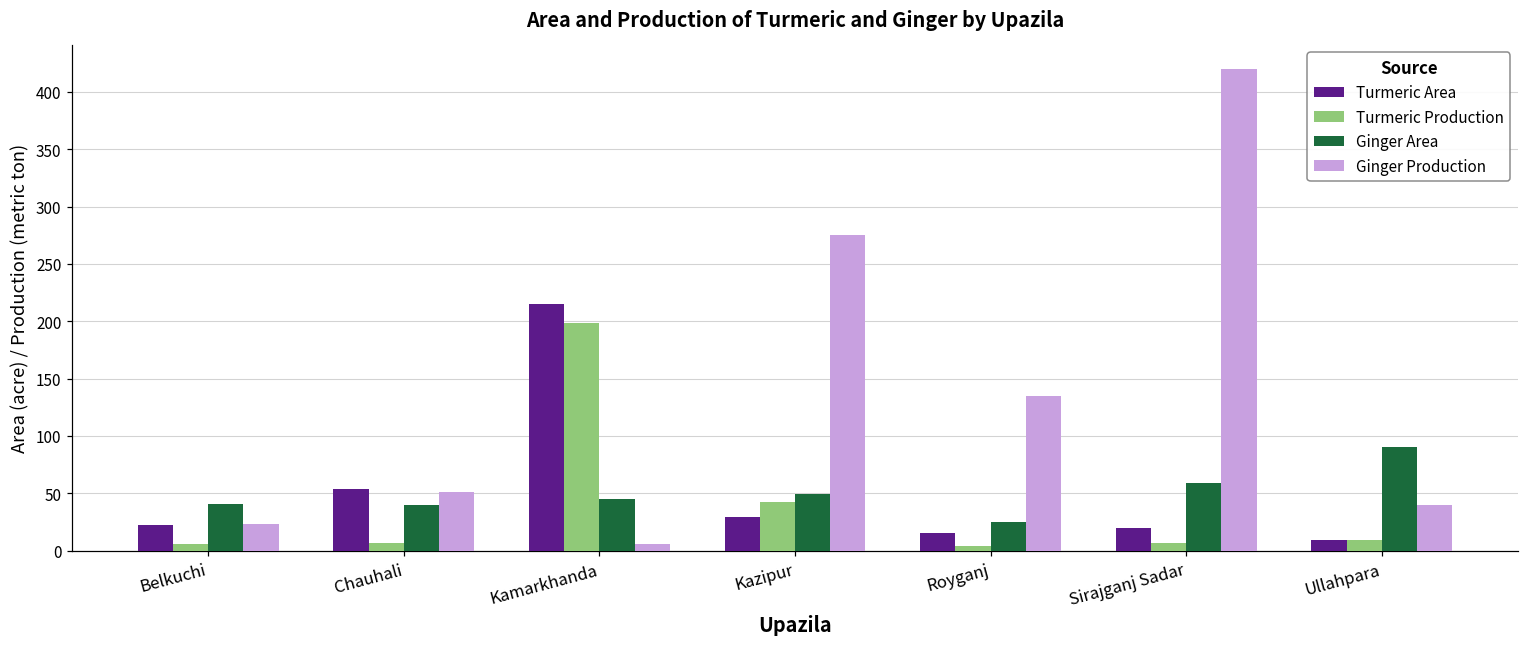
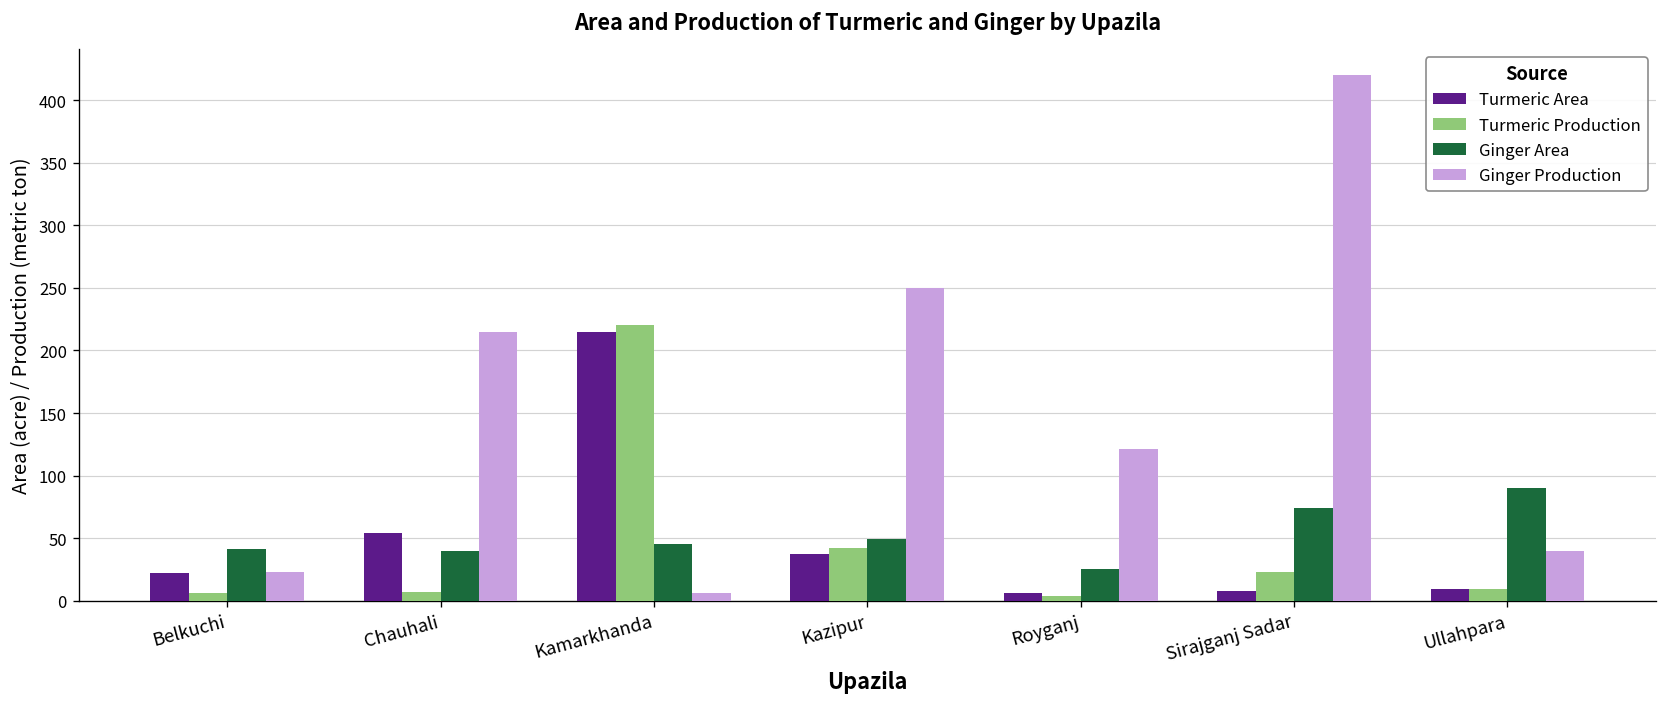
Ginger Production, Chauhali: 51 -> 215
Turmeric Production, Kamarkhanda: 198 -> 220
Turmeric Area, Kazipur: 29 -> 37
Ginger Production, Kazipur: 275 -> 250
Turmeric Area, Royganj: 15 -> 6
Ginger Production, Royganj: 135 -> 121
Turmeric Area, Sirajganj Sadar: 20 -> 8
Turmeric Production, Sirajganj Sadar: 7 -> 23
Ginger Area, Sirajganj Sadar: 59 -> 74
